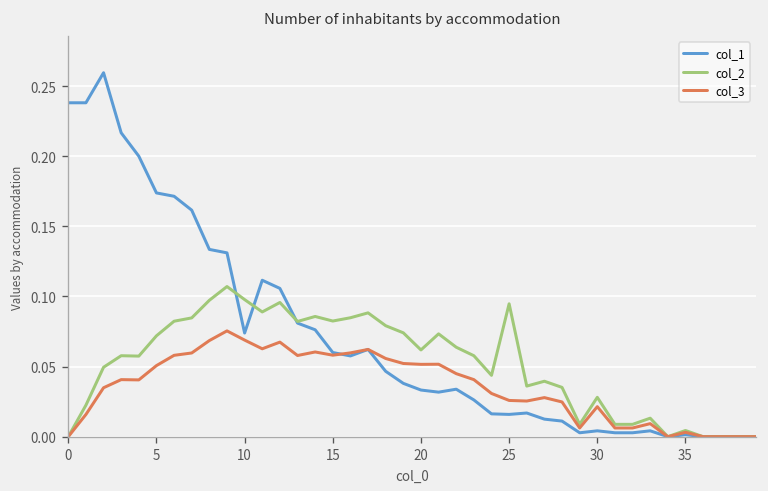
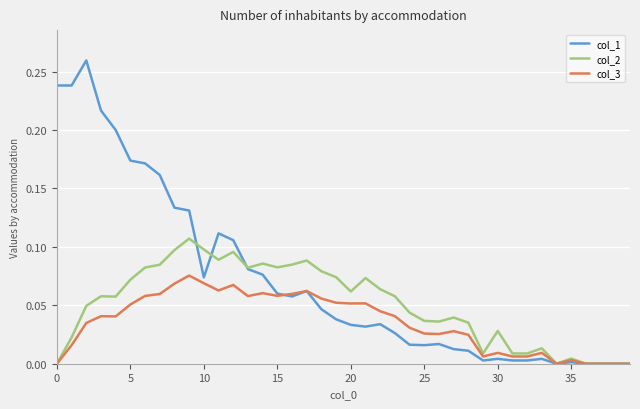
col_2, 25: 0.095 -> 0.037
col_3, 30: 0.021 -> 0.009
